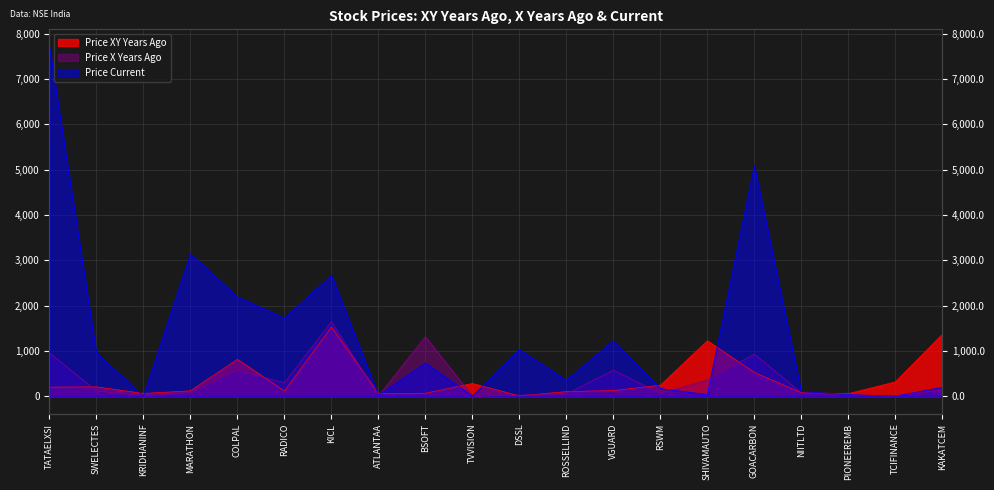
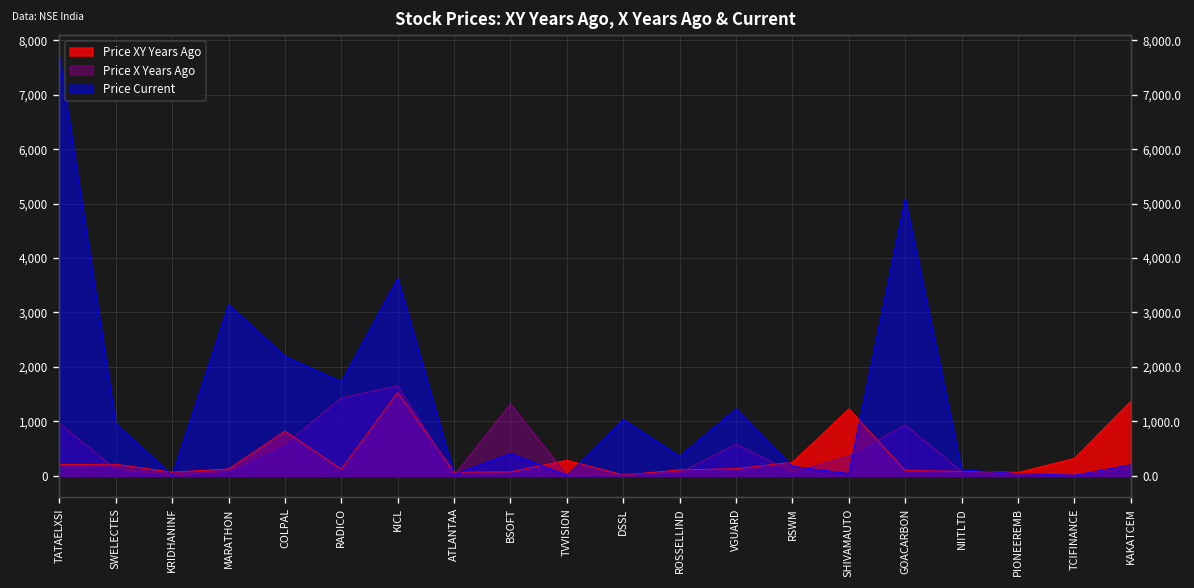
Price X Years Ago, RADICO: 300 -> 1,400
Price Current, KICL: 2,700 -> 3,600
Price Current, BSOFT: 700 -> 400
Price XY Years Ago, GOACARBON: 500 -> 100
